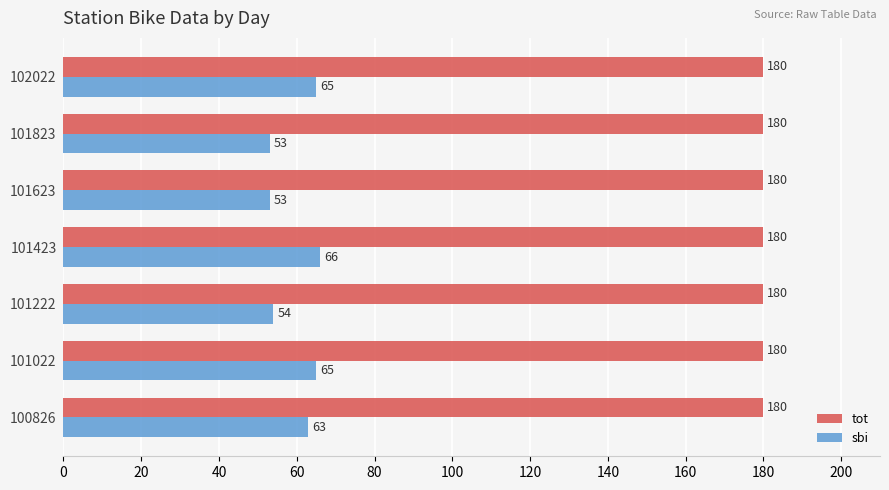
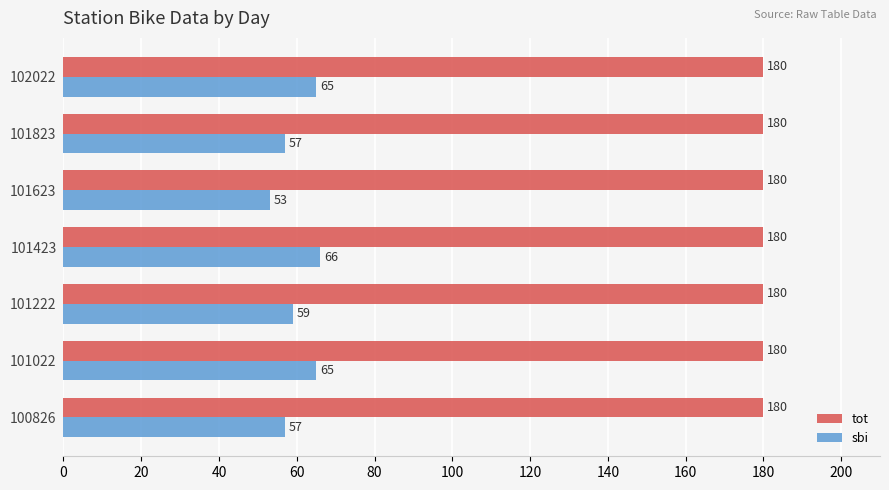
sbi, 101823: 53 -> 57
sbi, 101222: 54 -> 59
sbi, 100826: 63 -> 57
